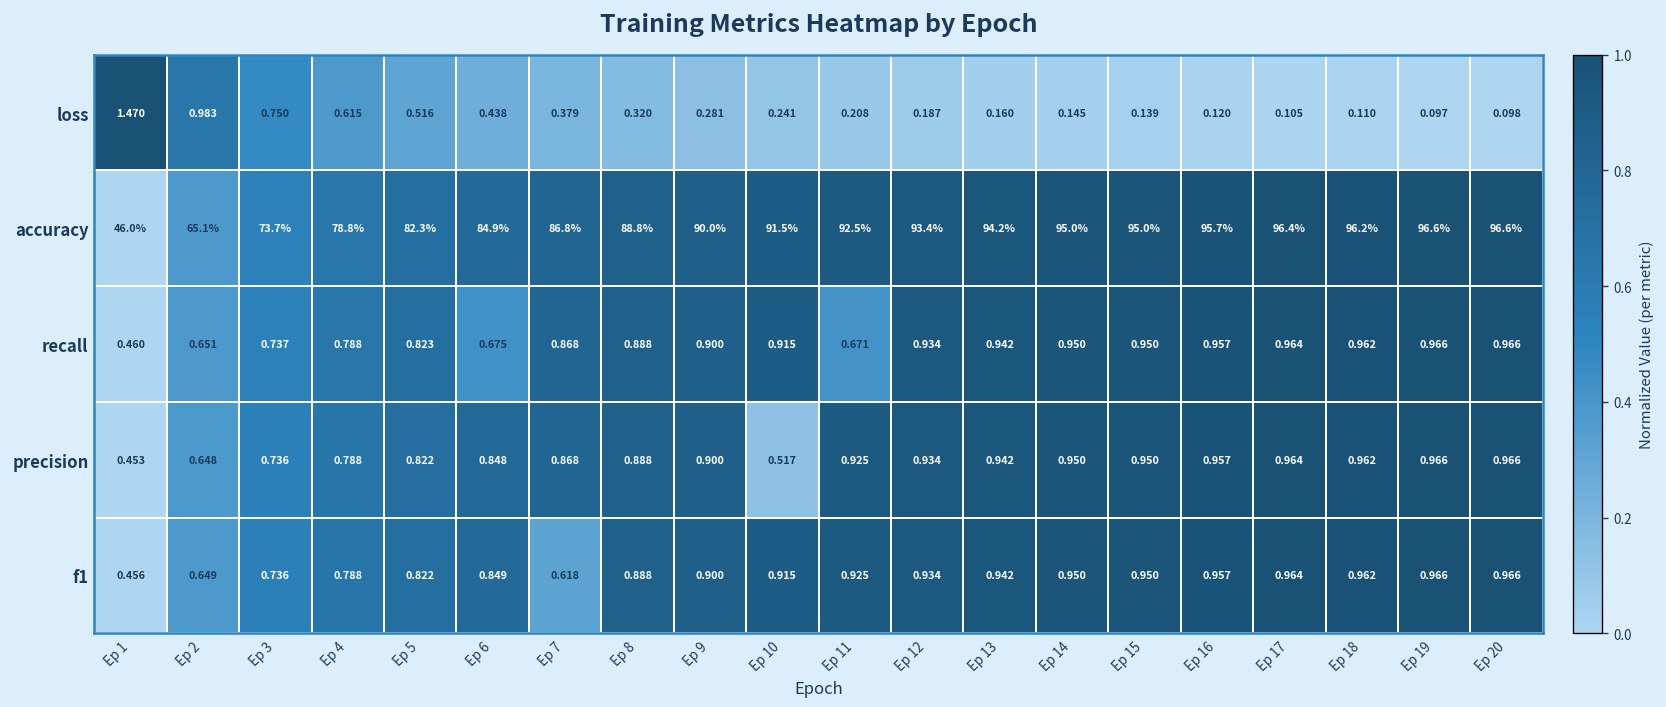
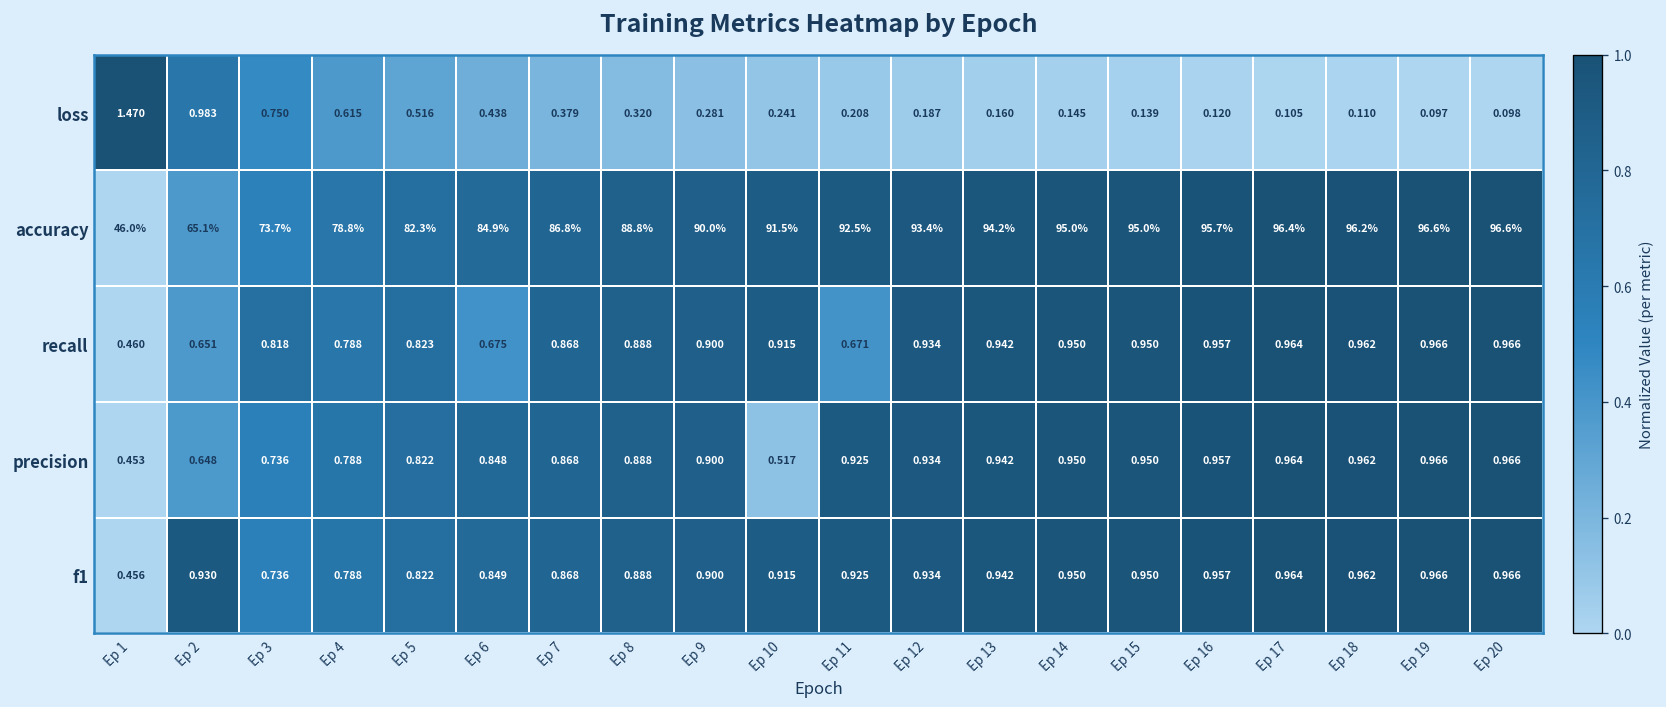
recall, Ep 3: 0.737 -> 0.818
f1, Ep 2: 0.649 -> 0.930
f1, Ep 7: 0.618 -> 0.868
